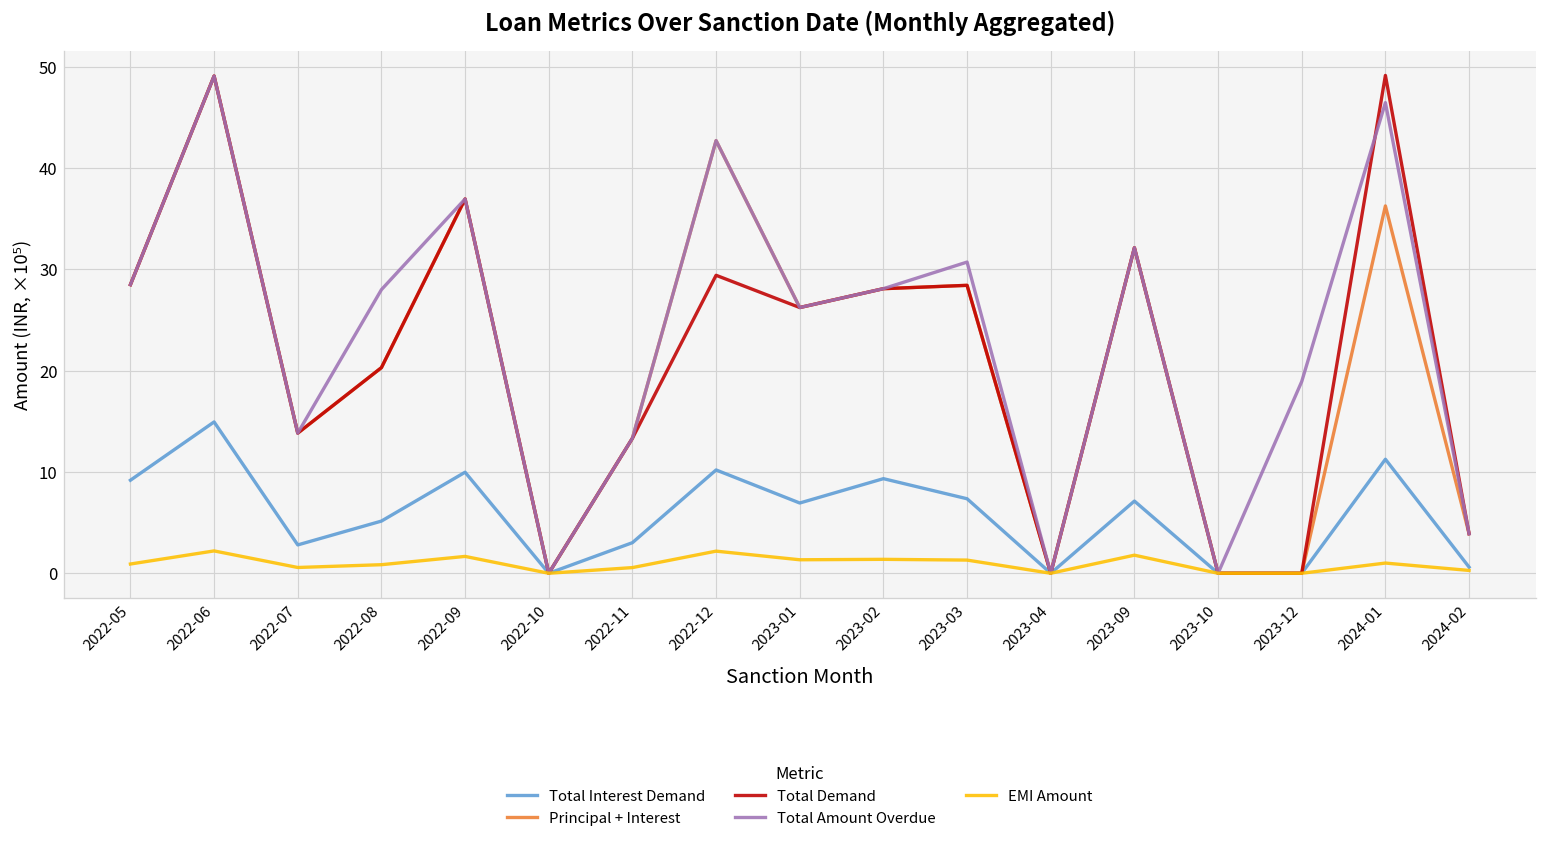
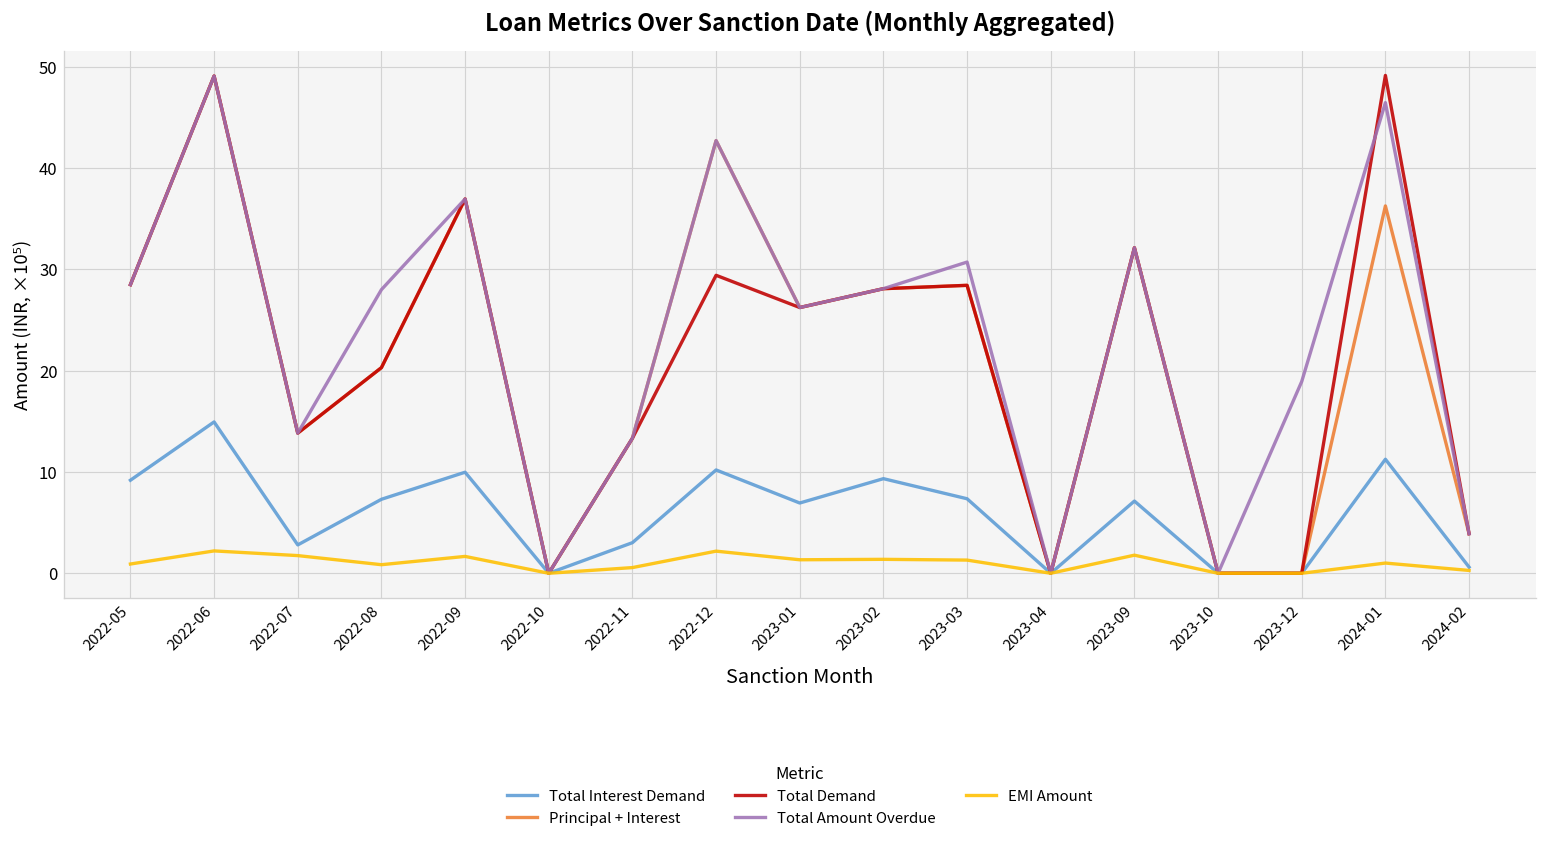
EMI Amount, 2022-07: 1 -> 2
Total Interest Demand, 2022-08: 5 -> 7
